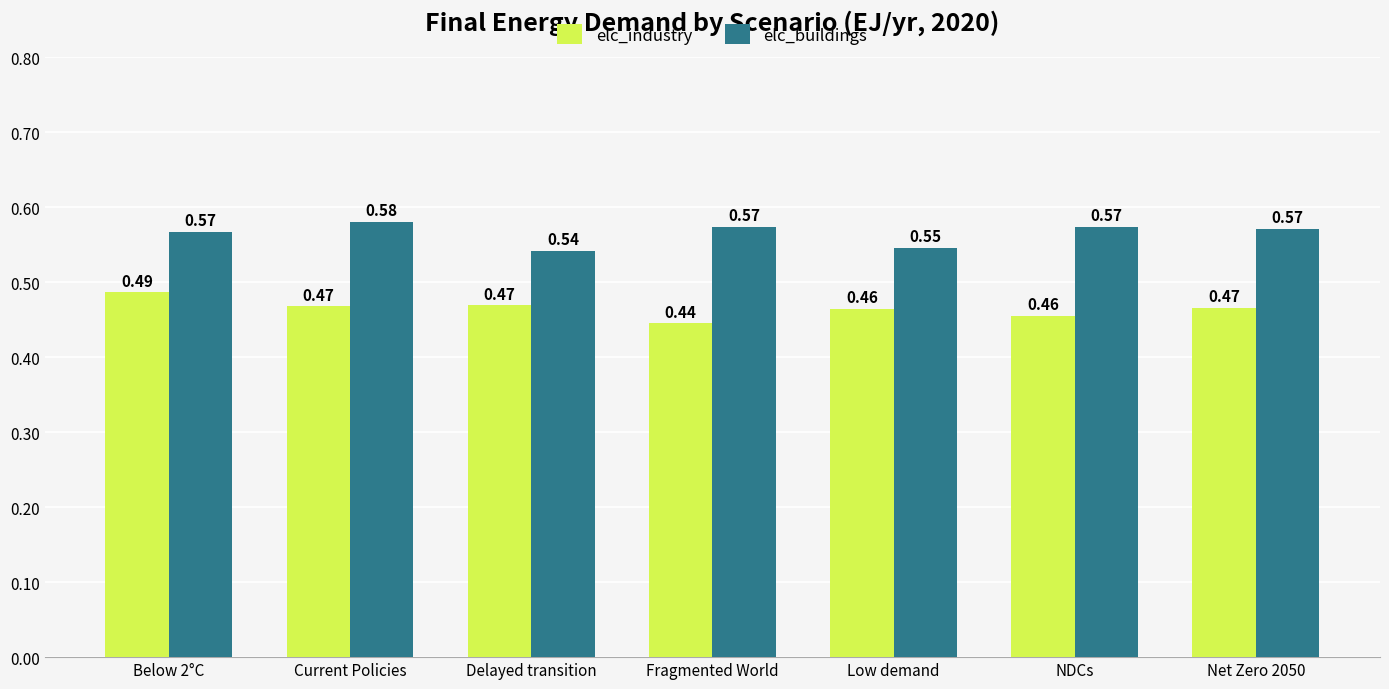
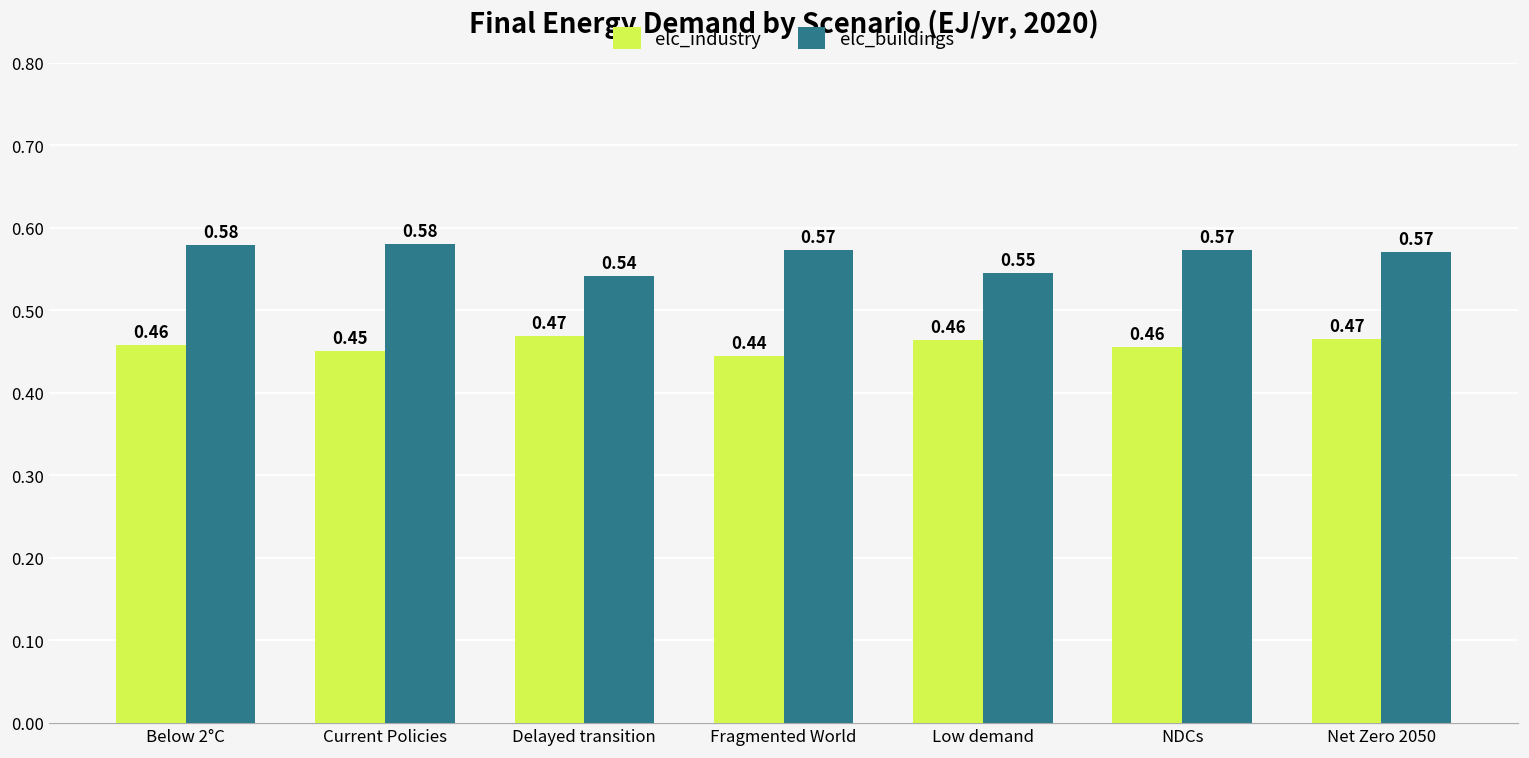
elc_industry, Below 2°C: 0.49 -> 0.46
elc_buildings, Below 2°C: 0.57 -> 0.58
elc_industry, Current Policies: 0.47 -> 0.45
